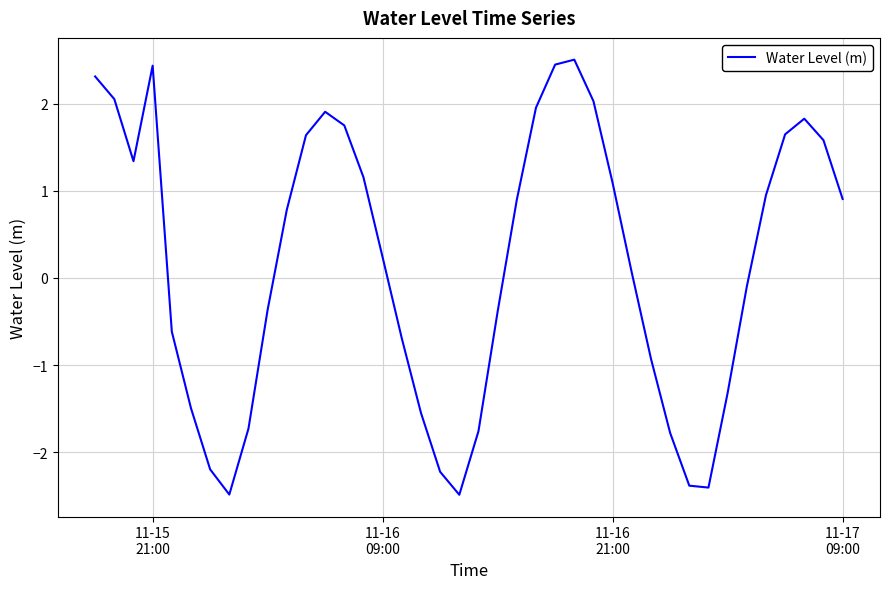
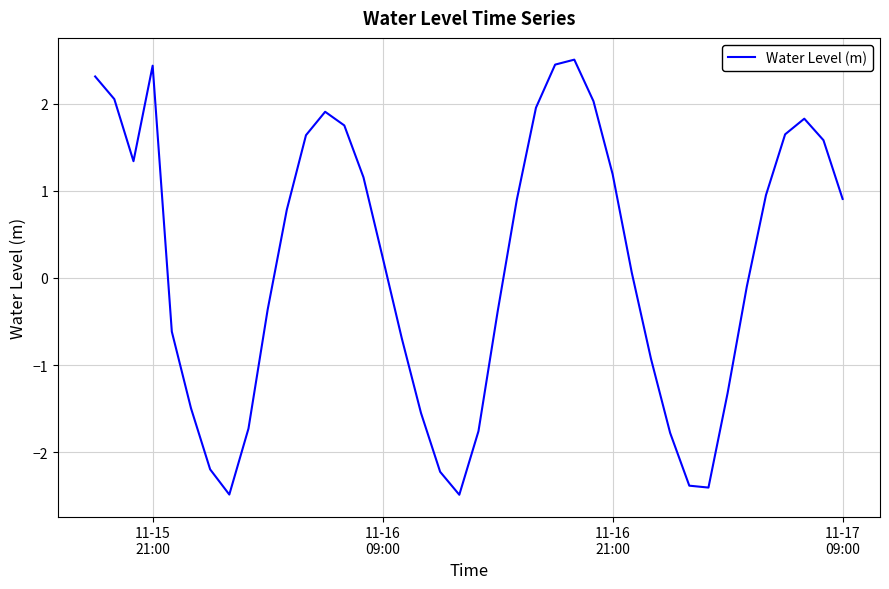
11-16 21:00: 1.1 -> 1.2
